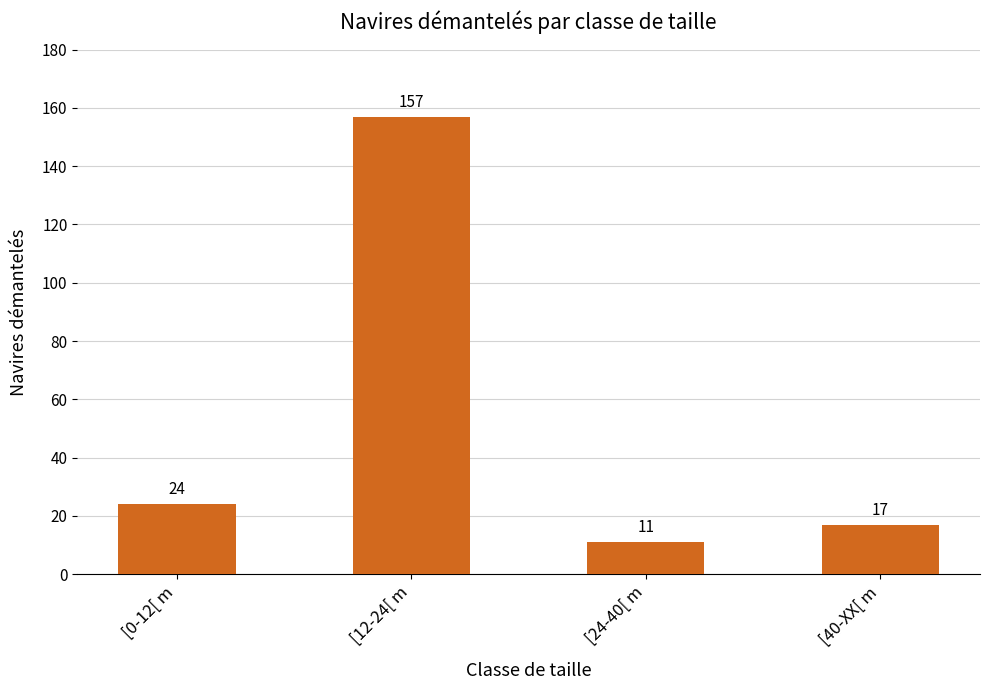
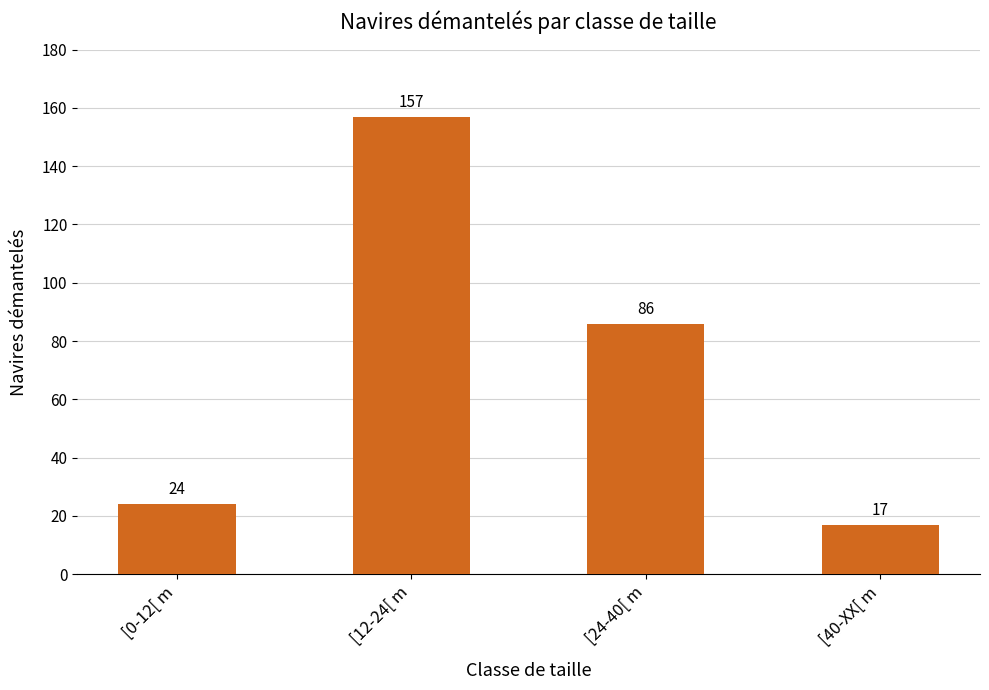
[24-40[ m: 11 -> 86
